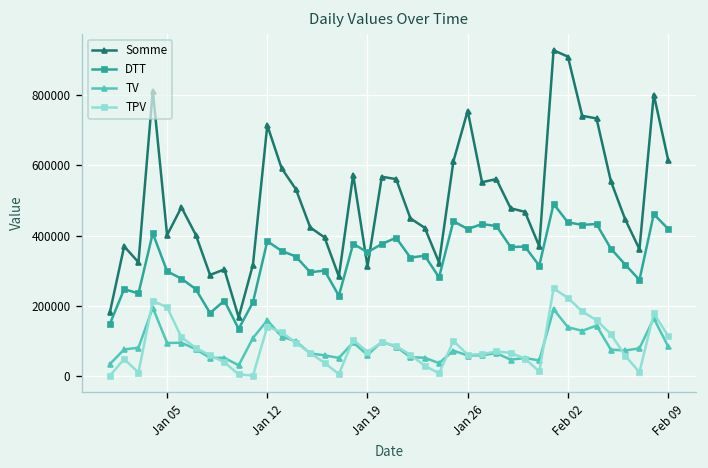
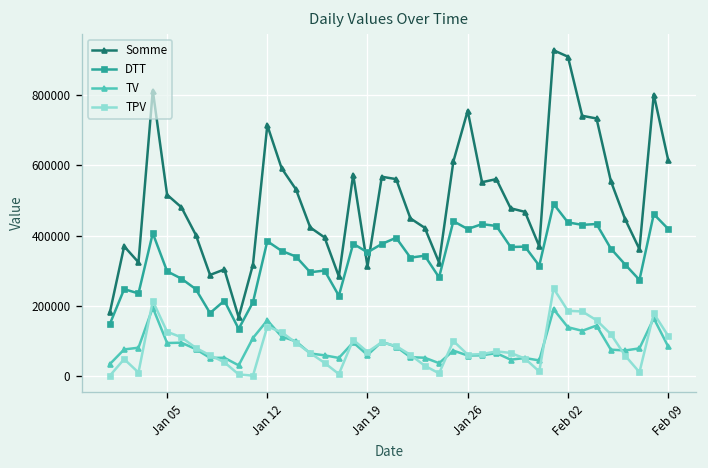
Somme, Jan 05: 400000 -> 520000
TPV, Jan 05: 200000 -> 130000
TPV, Feb 02: 220000 -> 190000
